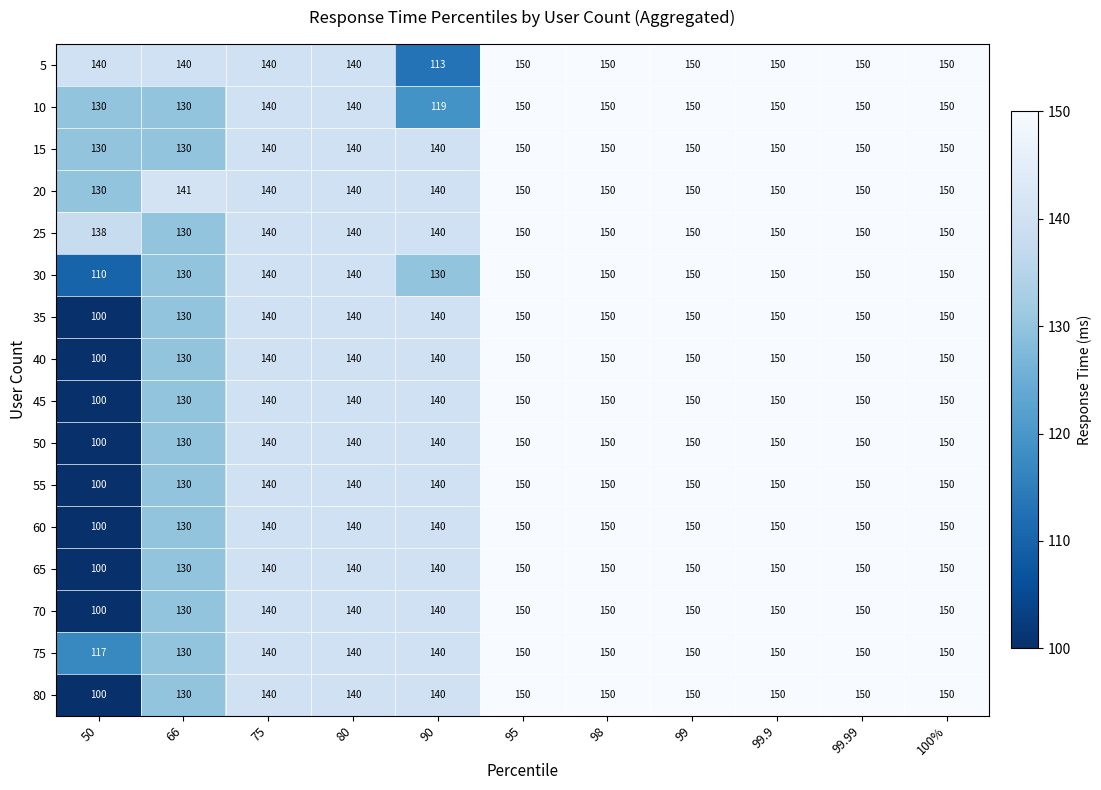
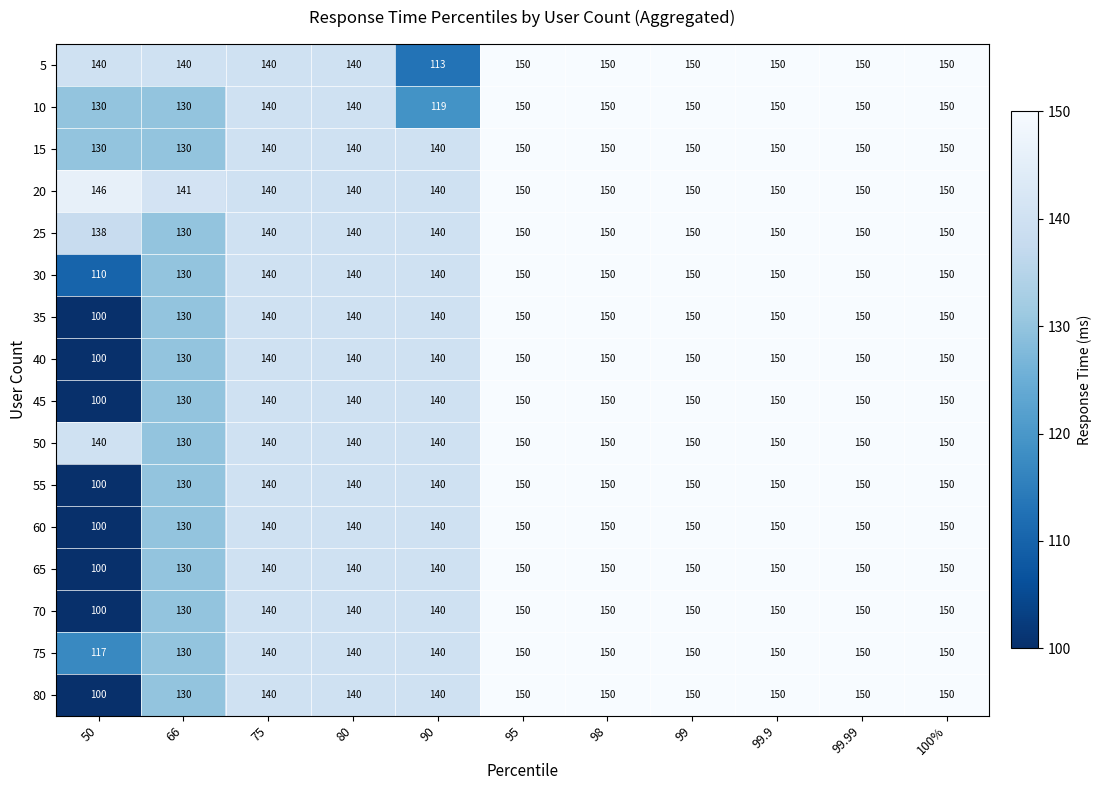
20, 50: 130 -> 146
30, 90: 130 -> 140
50, 50: 100 -> 140
